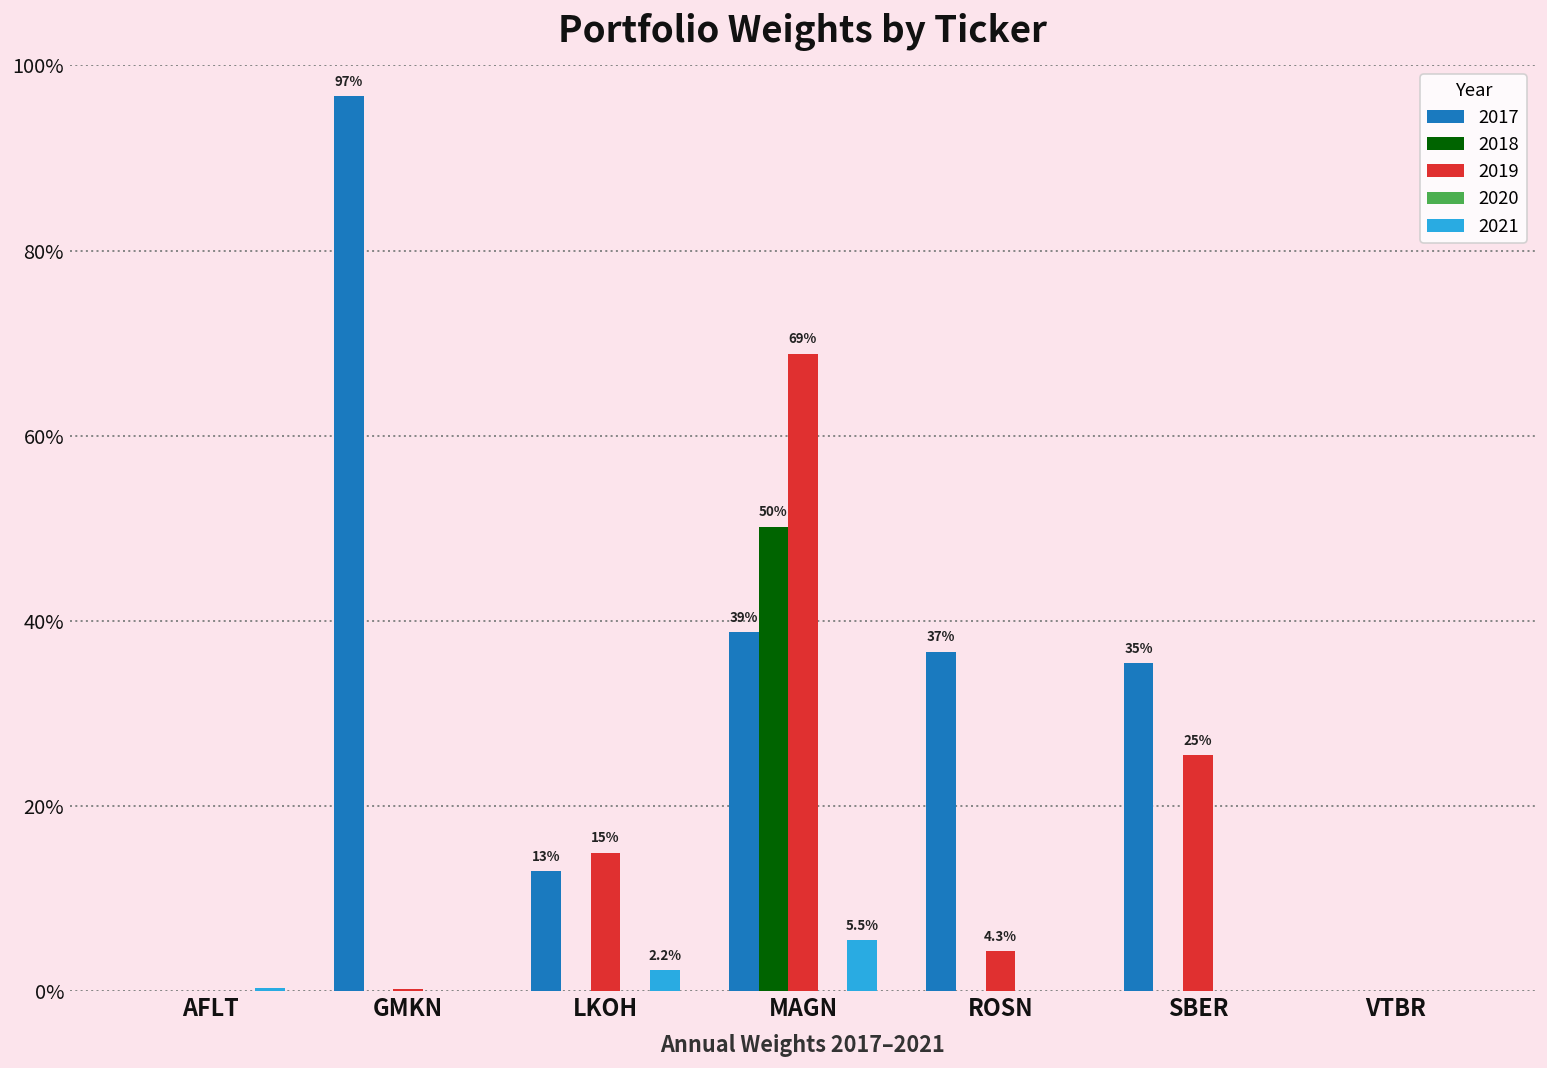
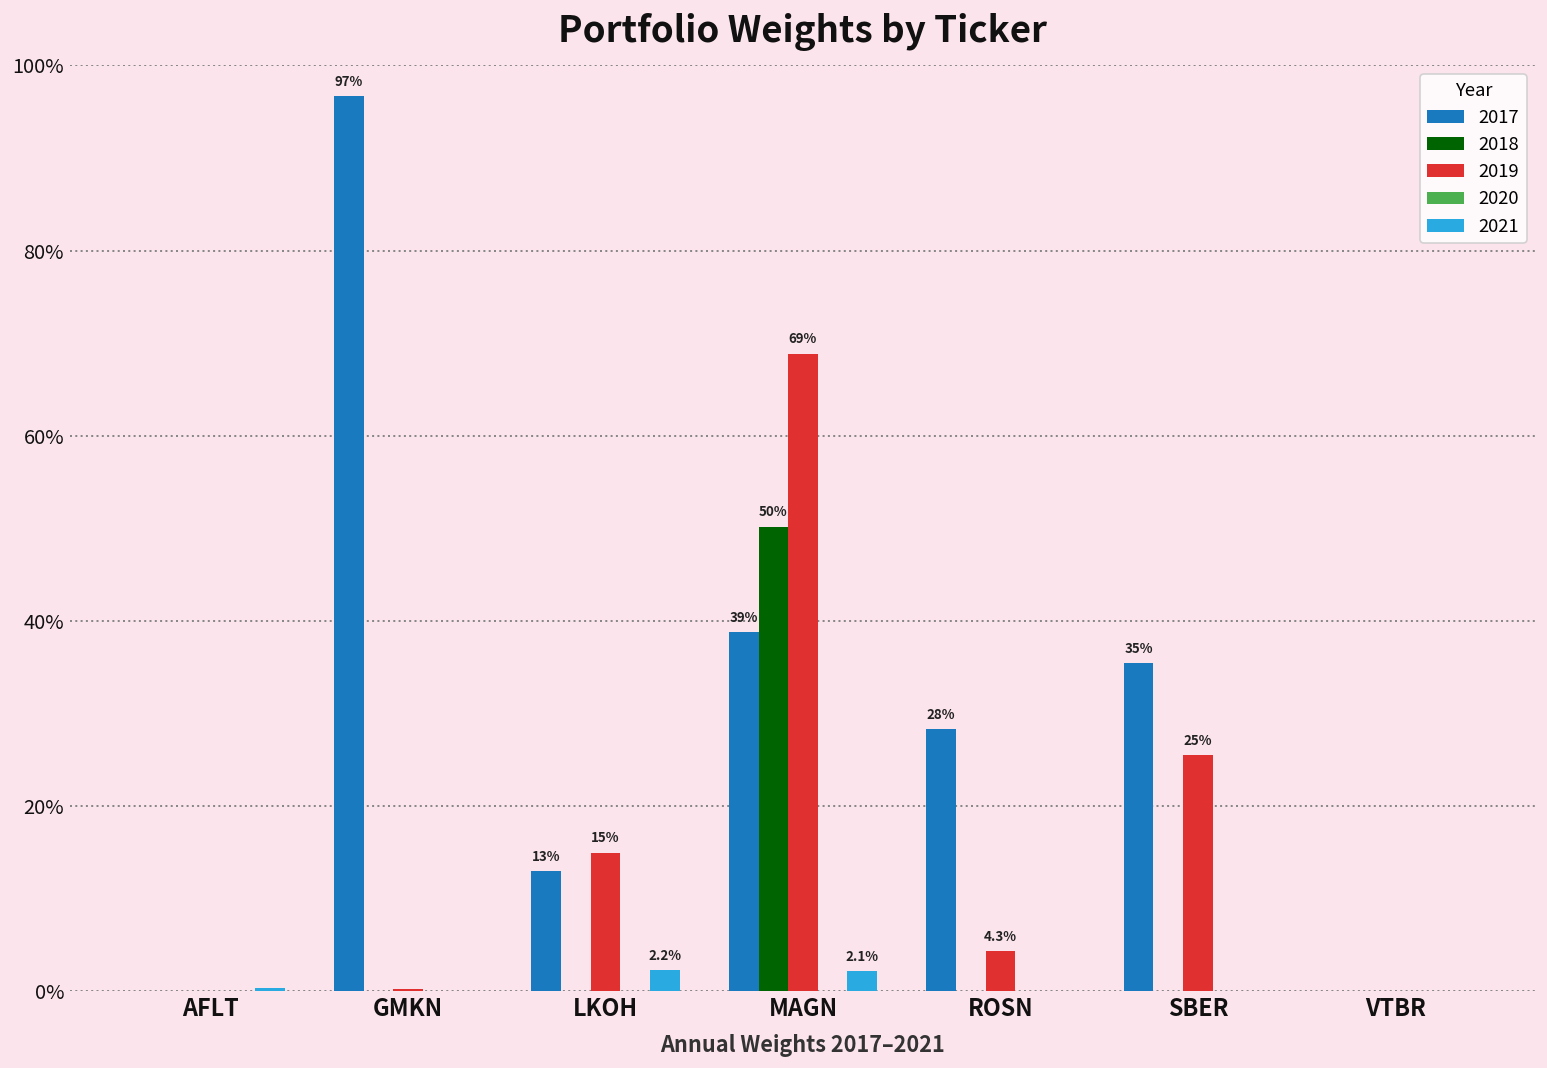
2021, MAGN: 5.5% -> 2.1%
2017, ROSN: 37% -> 28%
